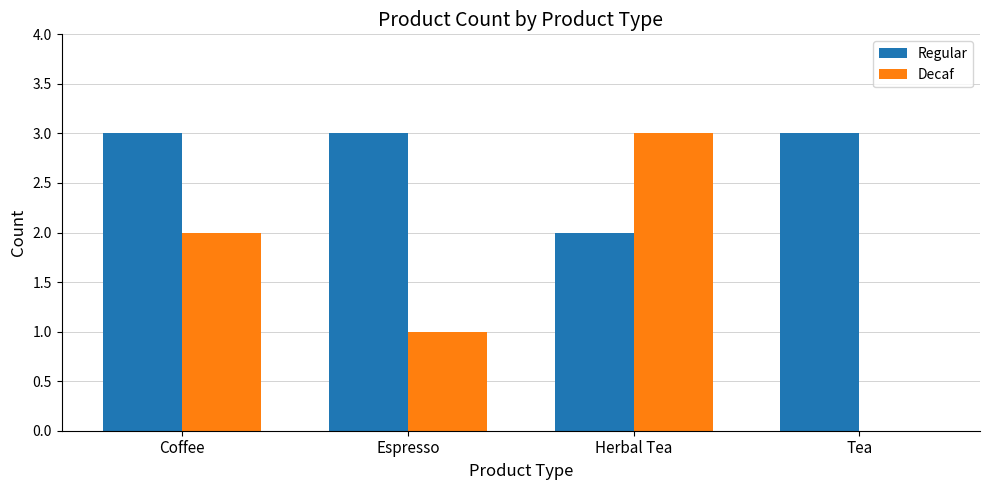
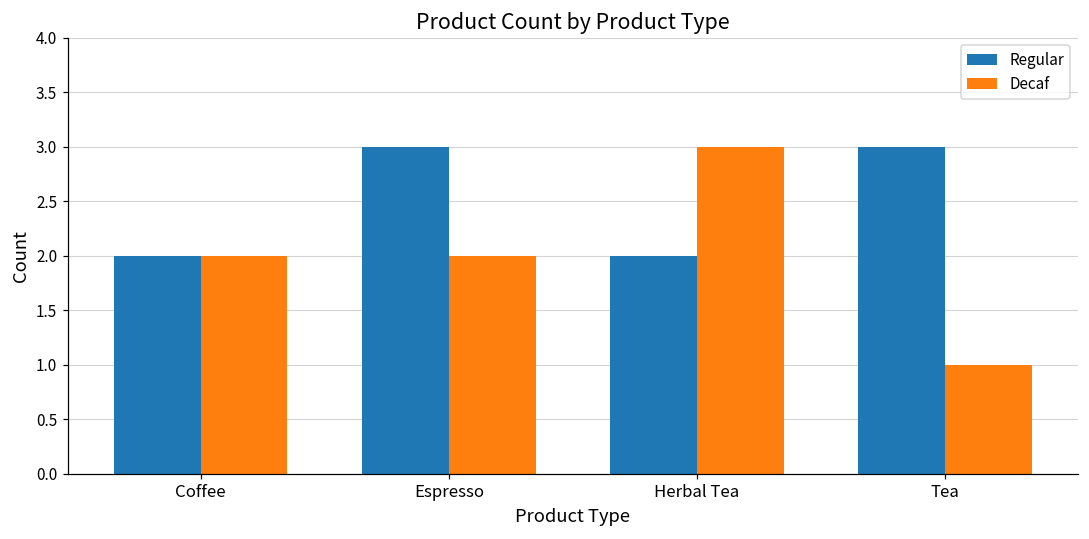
Regular, Coffee: 3 -> 2
Decaf, Espresso: 1 -> 2
Decaf, Tea: 0 -> 1
